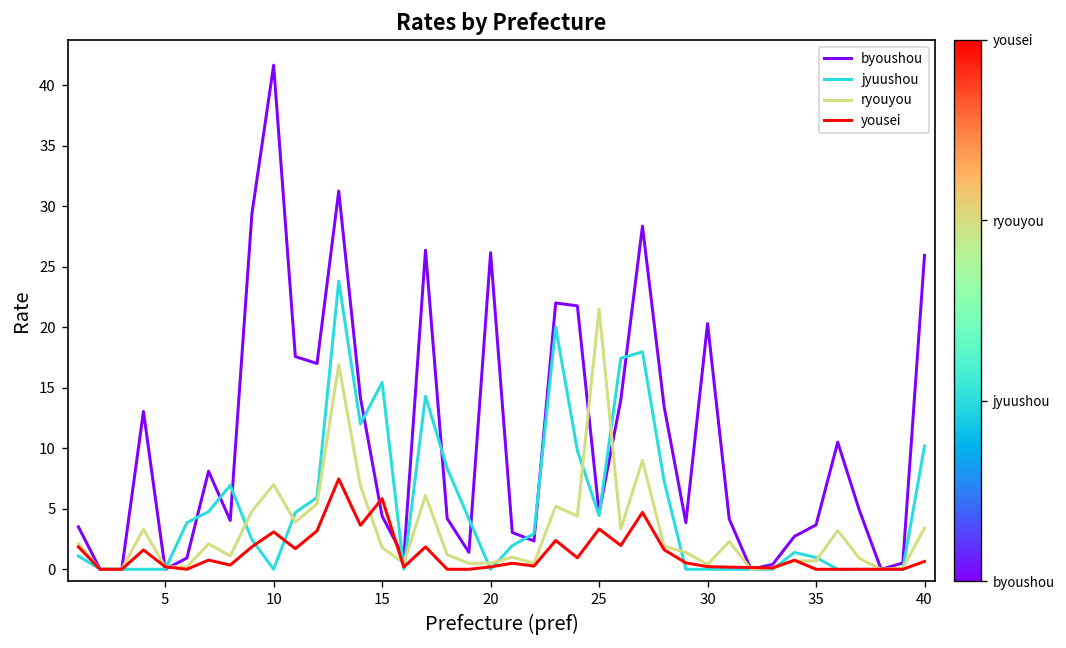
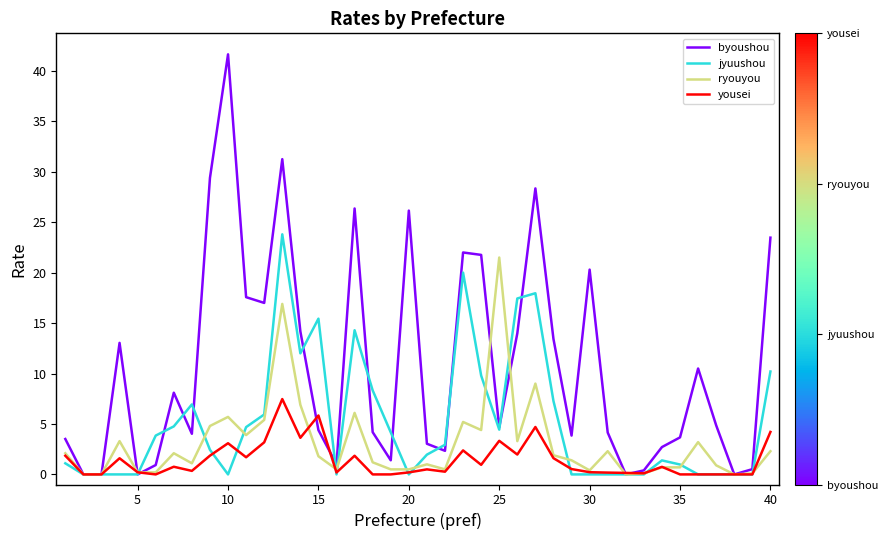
ryouyou, 10: 7.0 -> 5.7
byoushou, 40: 25.9 -> 23.5
ryouyou, 40: 3.4 -> 2.3
yousei, 40: 0.7 -> 4.2
